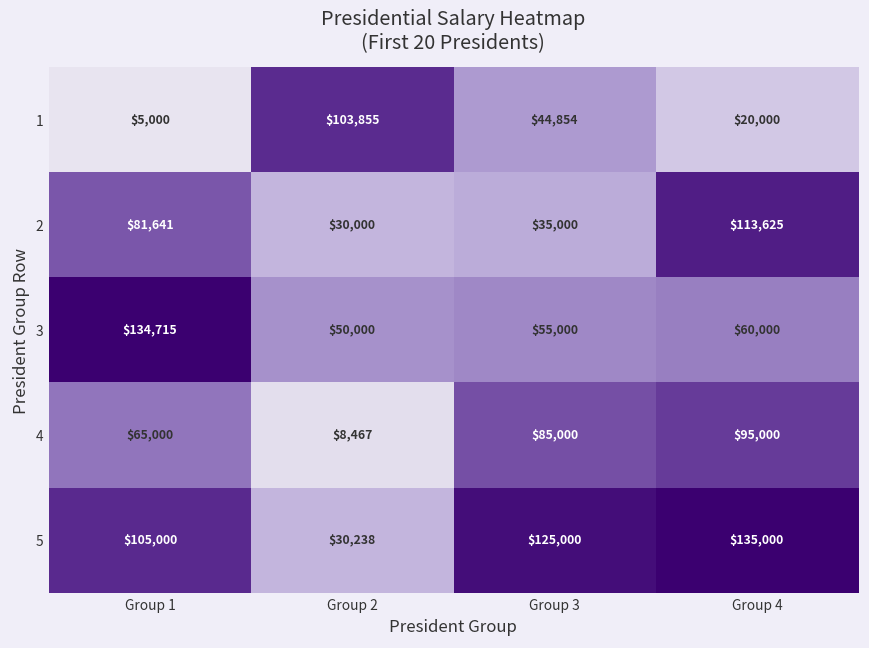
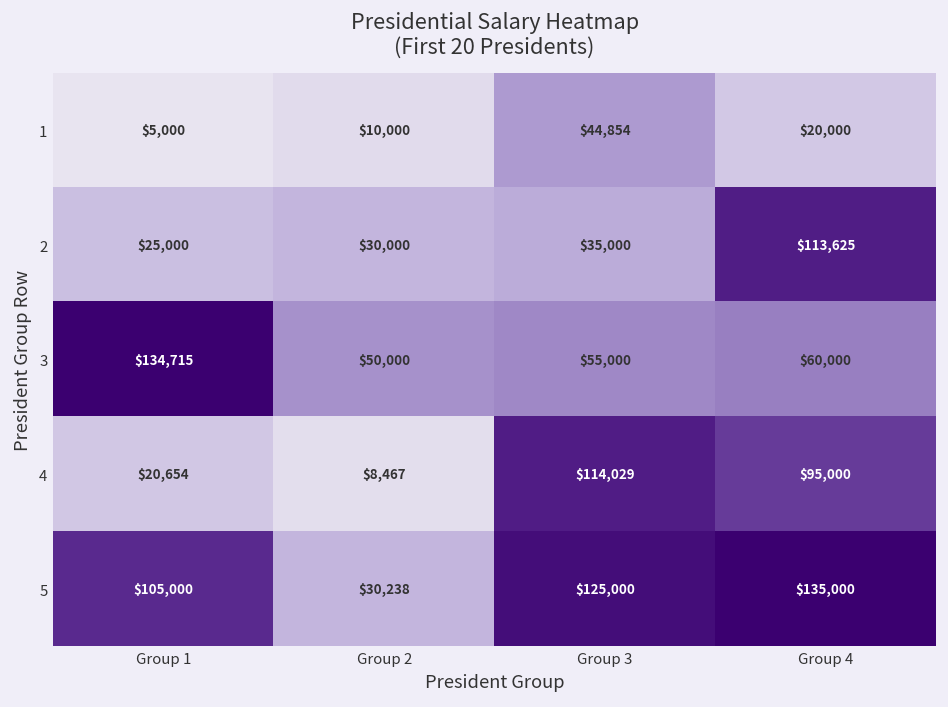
1, Group 2: $103,855 -> $10,000
2, Group 1: $81,641 -> $25,000
4, Group 1: $65,000 -> $20,654
4, Group 3: $85,000 -> $114,029
